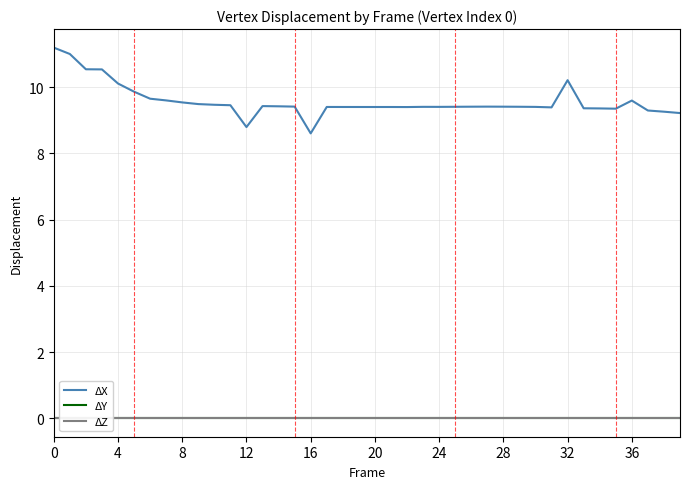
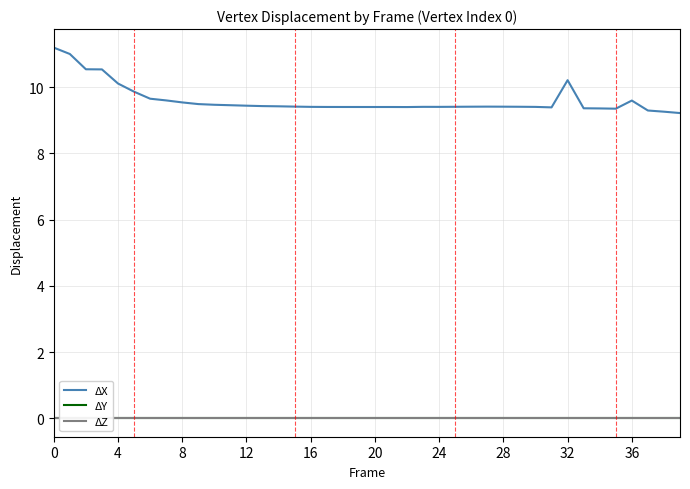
ΔX, 12: 8.8 -> 9.4
ΔX, 16: 8.6 -> 9.4
